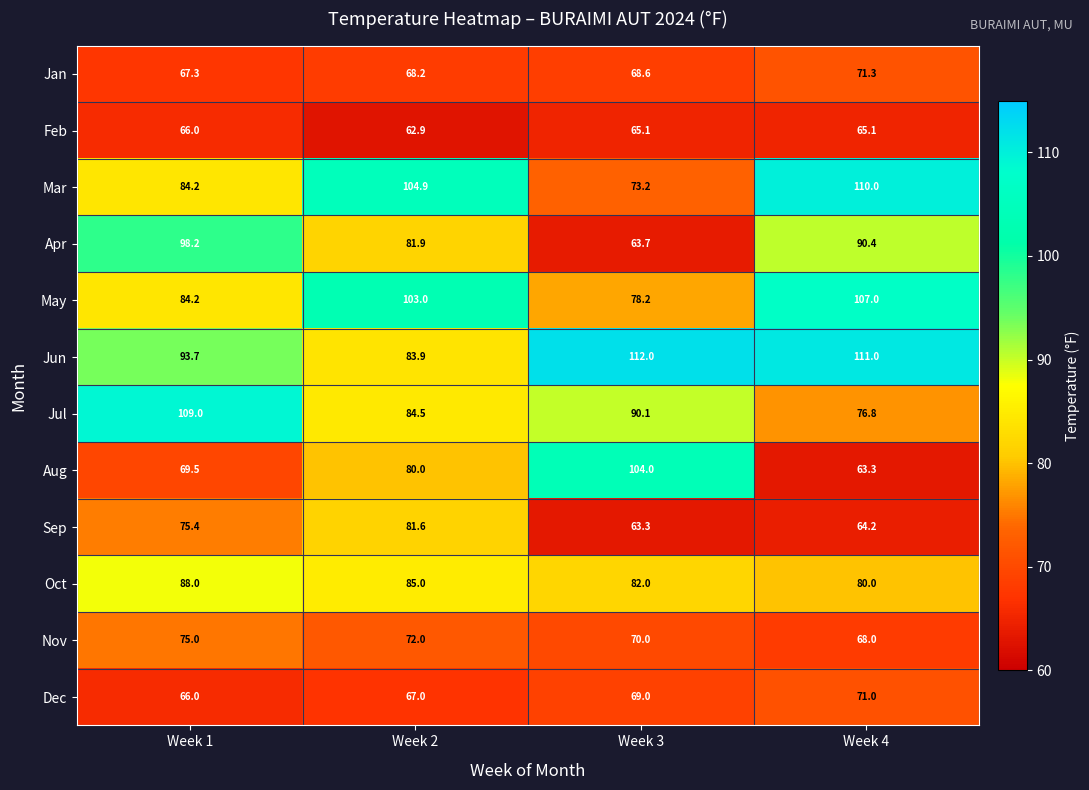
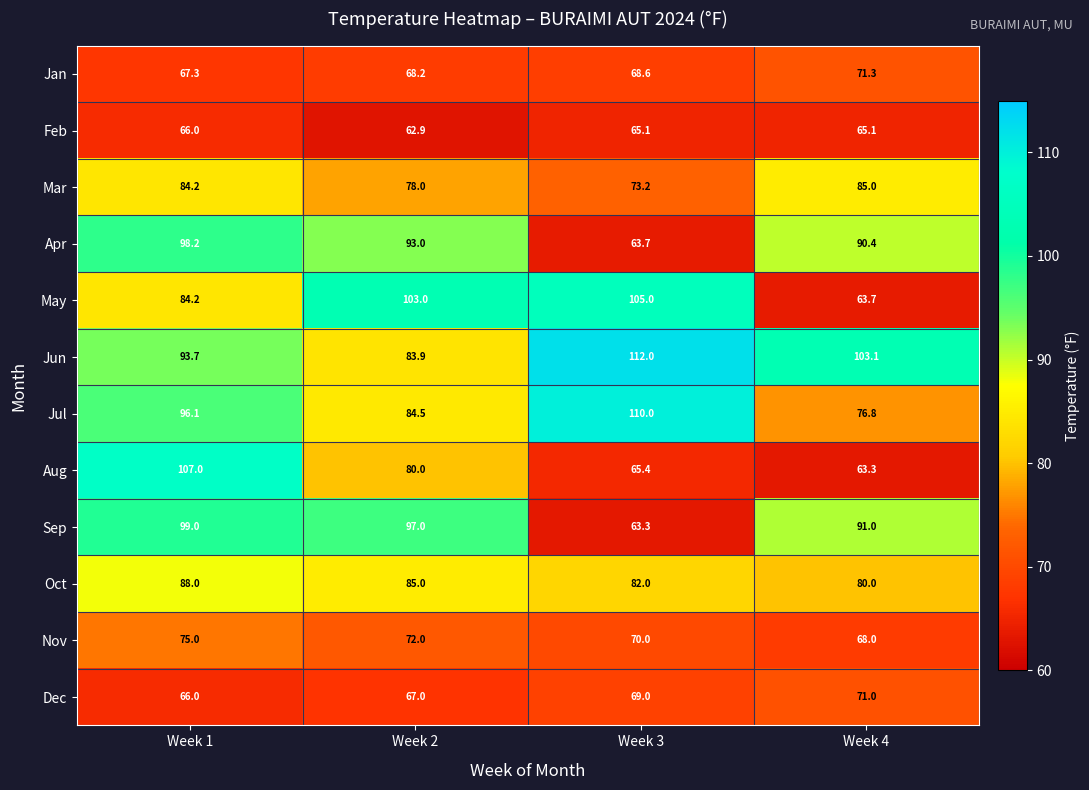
Mar, Week 2: 104.9 -> 78.0
Mar, Week 4: 110.0 -> 85.0
Apr, Week 2: 81.9 -> 93.0
May, Week 3: 78.2 -> 105.0
May, Week 4: 107.0 -> 63.7
Jun, Week 4: 111.0 -> 103.1
Jul, Week 1: 109.0 -> 96.1
Jul, Week 3: 90.1 -> 110.0
Aug, Week 1: 69.5 -> 107.0
Aug, Week 3: 104.0 -> 65.4
Sep, Week 1: 75.4 -> 99.0
Sep, Week 2: 81.6 -> 97.0
Sep, Week 4: 64.2 -> 91.0
